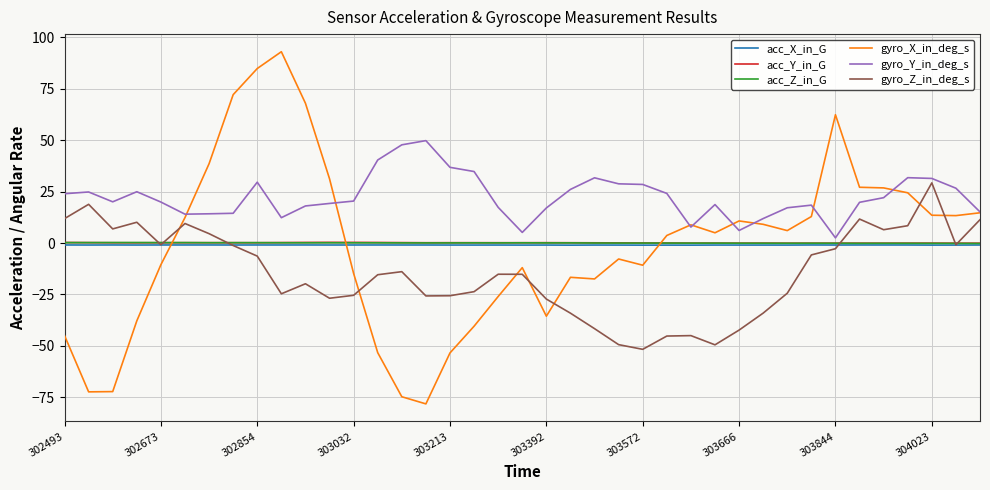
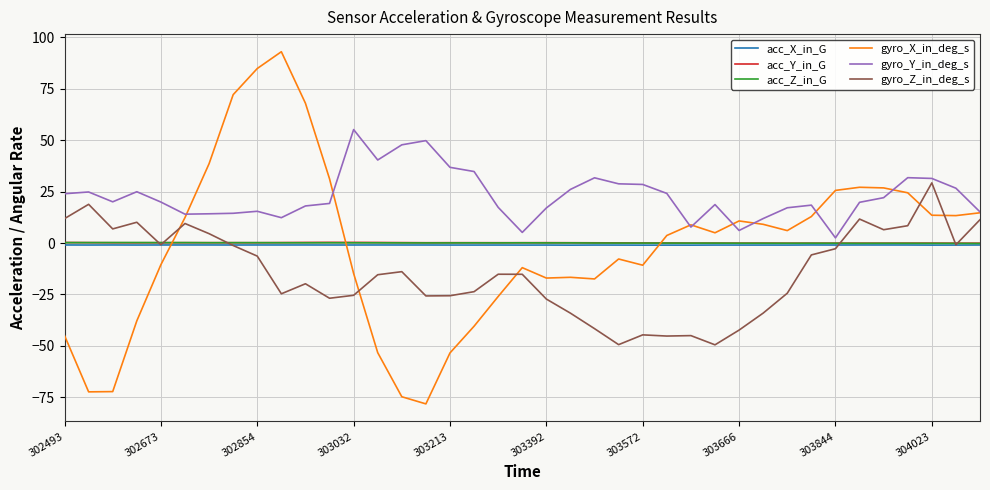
gyro_Y_in_deg_s, 302854: 30 -> 15
gyro_Y_in_deg_s, 303032: 20 -> 55
gyro_X_in_deg_s, 303392: -36 -> -17
gyro_Z_in_deg_s, 303572: -52 -> -45
gyro_X_in_deg_s, 303844: 62 -> 26
